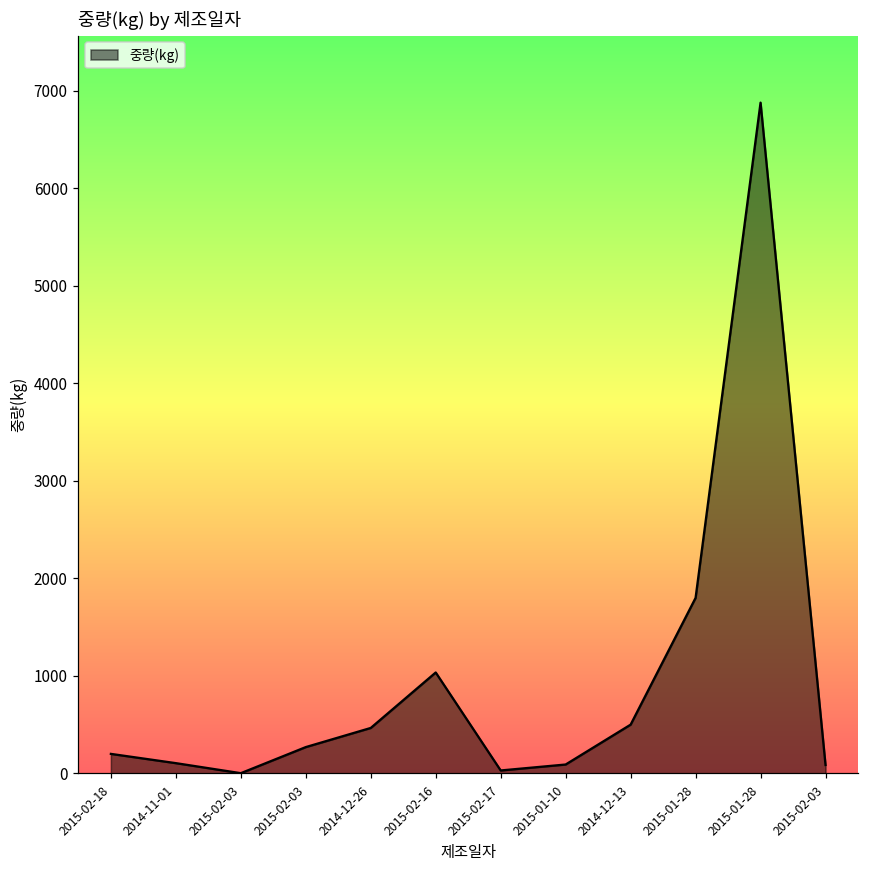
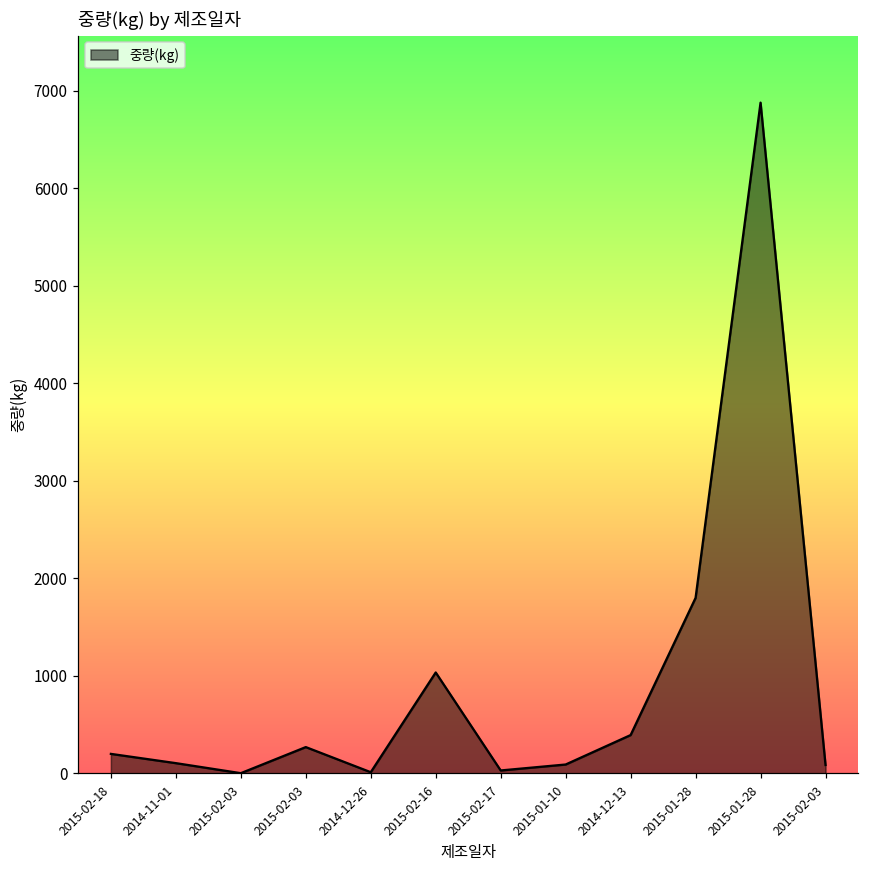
2014-12-26: 500 -> 0
2014-12-13: 500 -> 400
